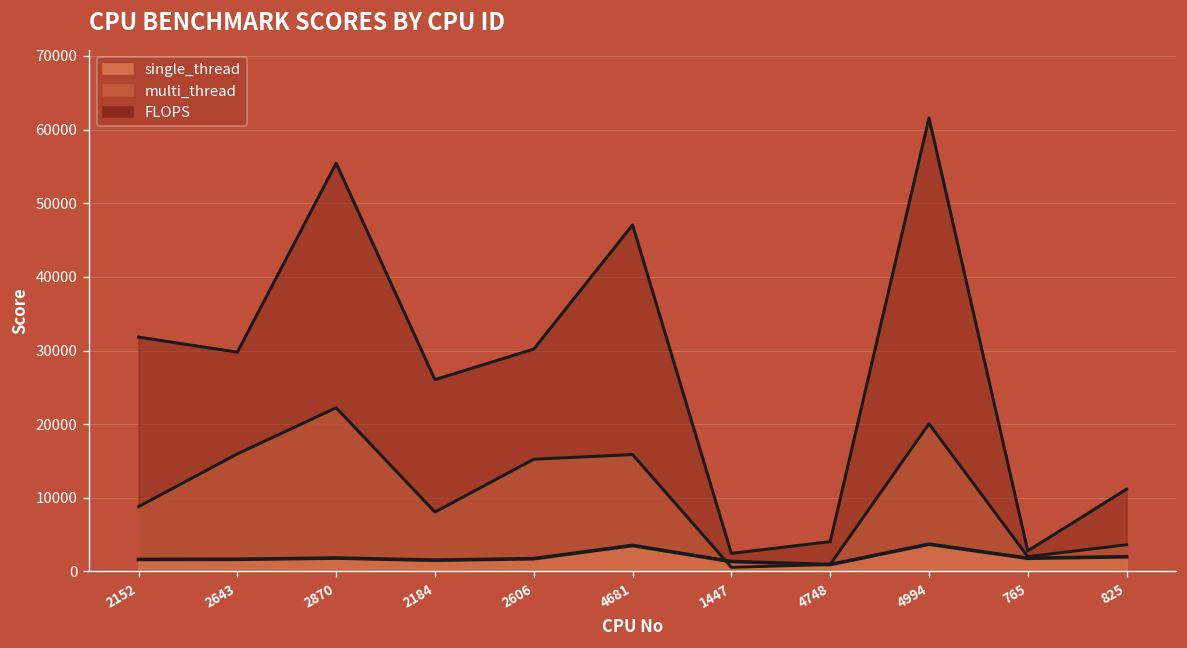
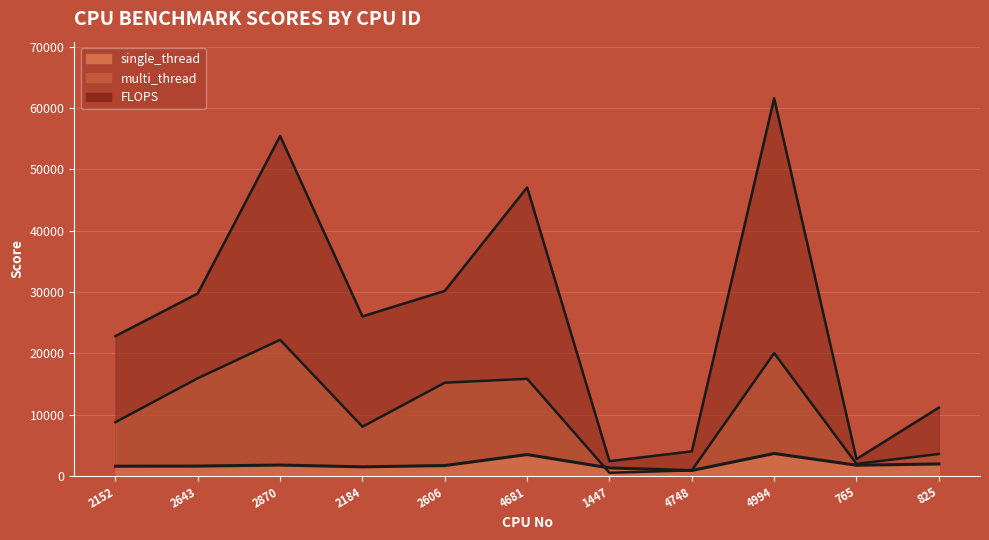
FLOPS, 2152: 32000 -> 23000
